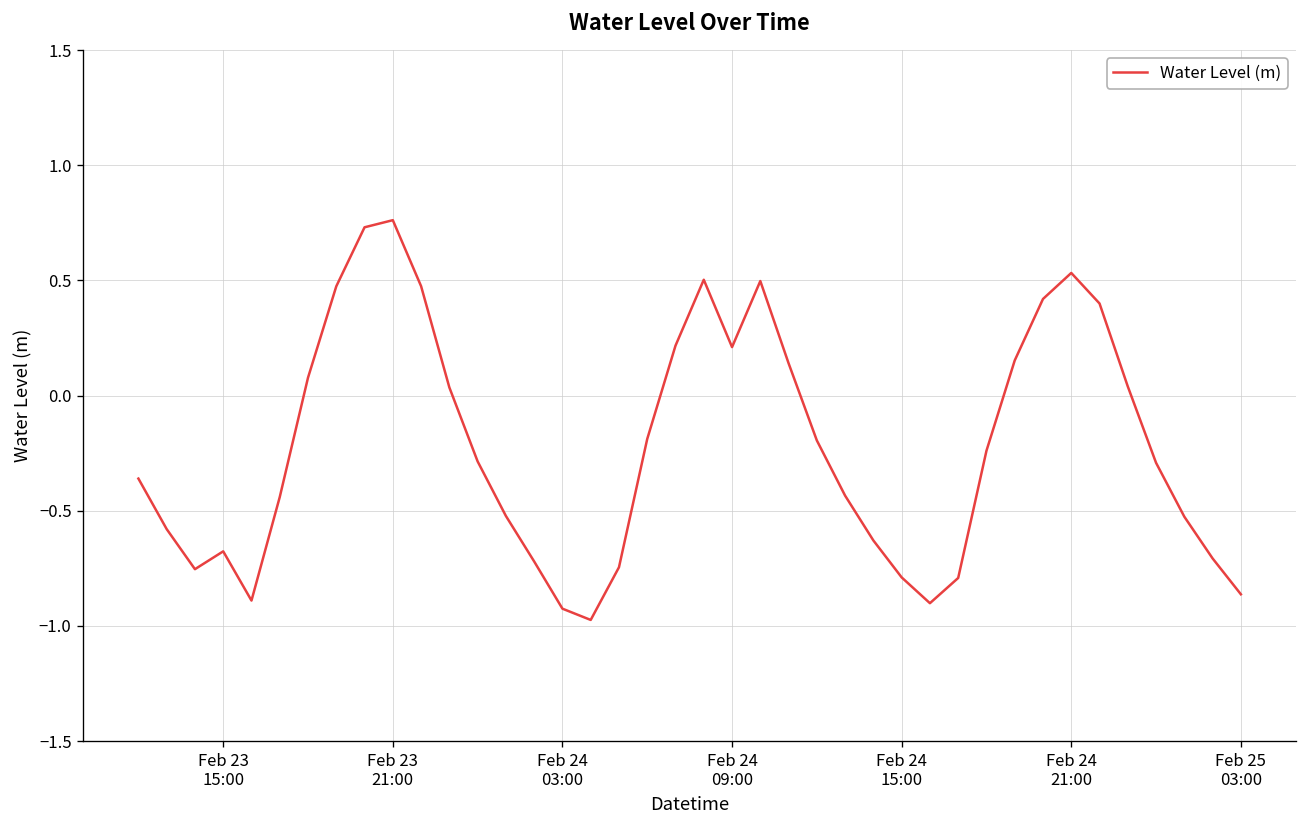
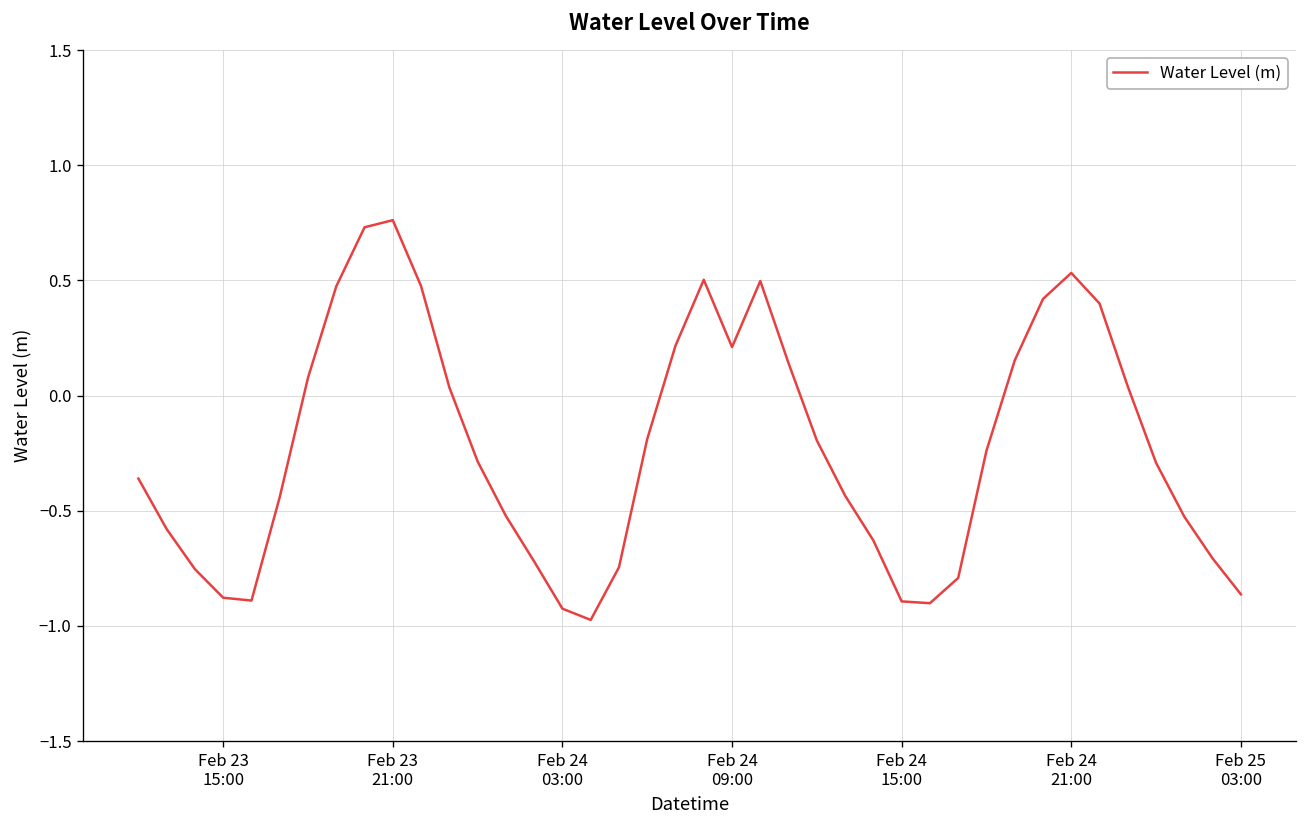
Feb 23 15:00: -0.68 -> -0.88
Feb 24 15:00: -0.79 -> -0.89
